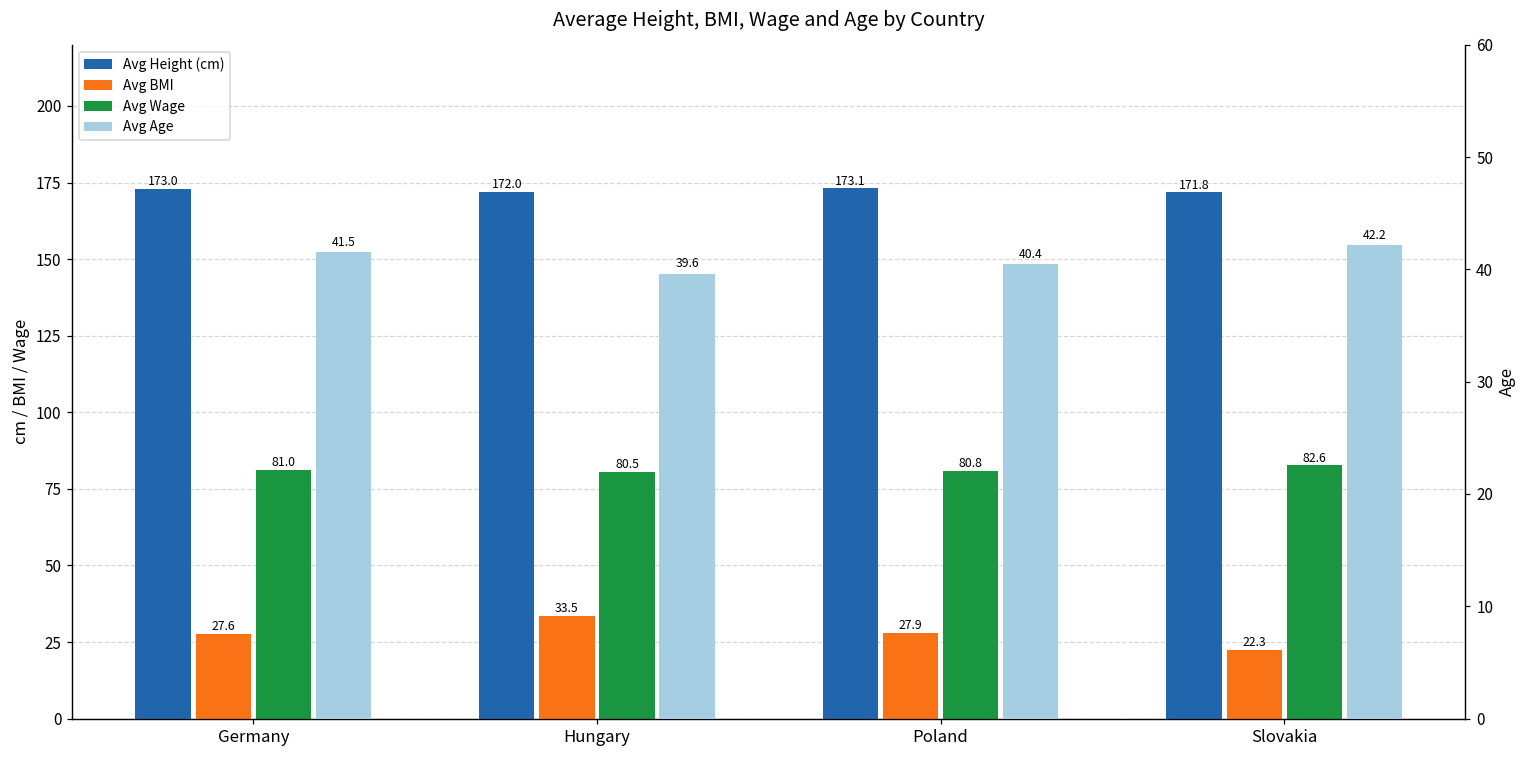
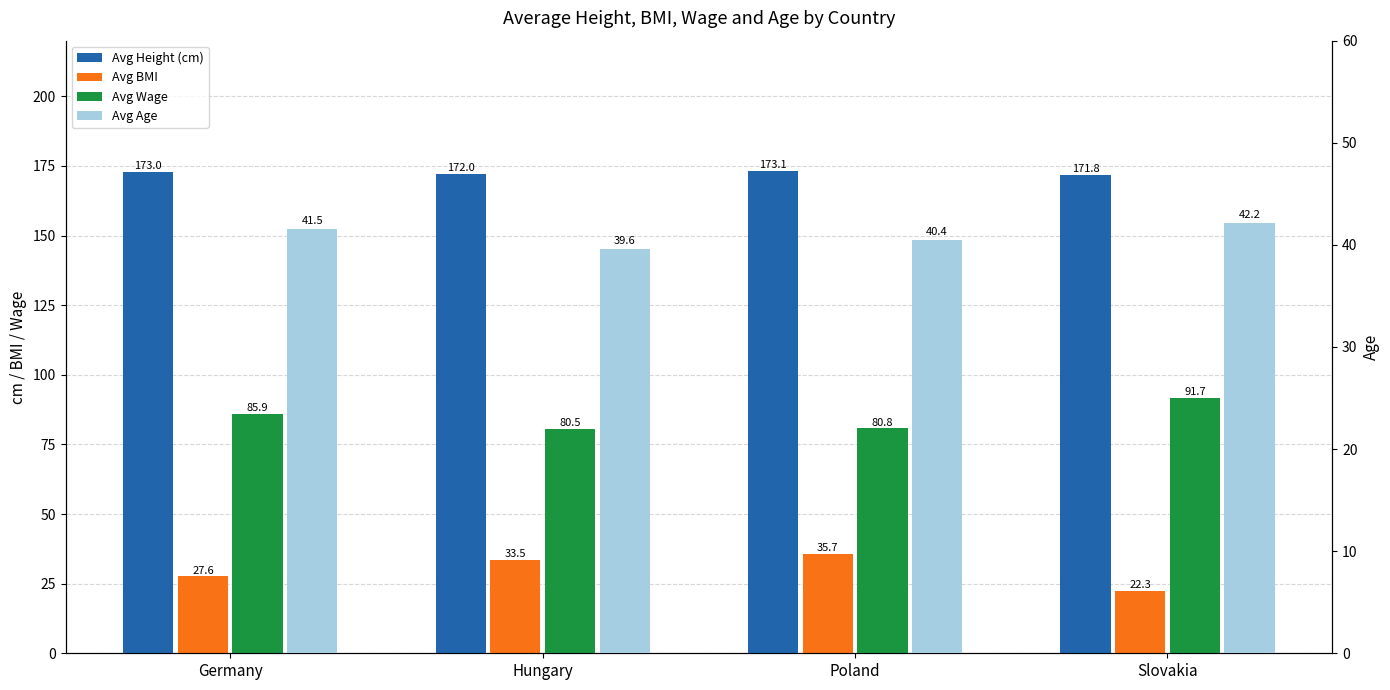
Avg Wage, Germany: 81.0 -> 85.9
Avg BMI, Poland: 27.9 -> 35.7
Avg Wage, Slovakia: 82.6 -> 91.7
